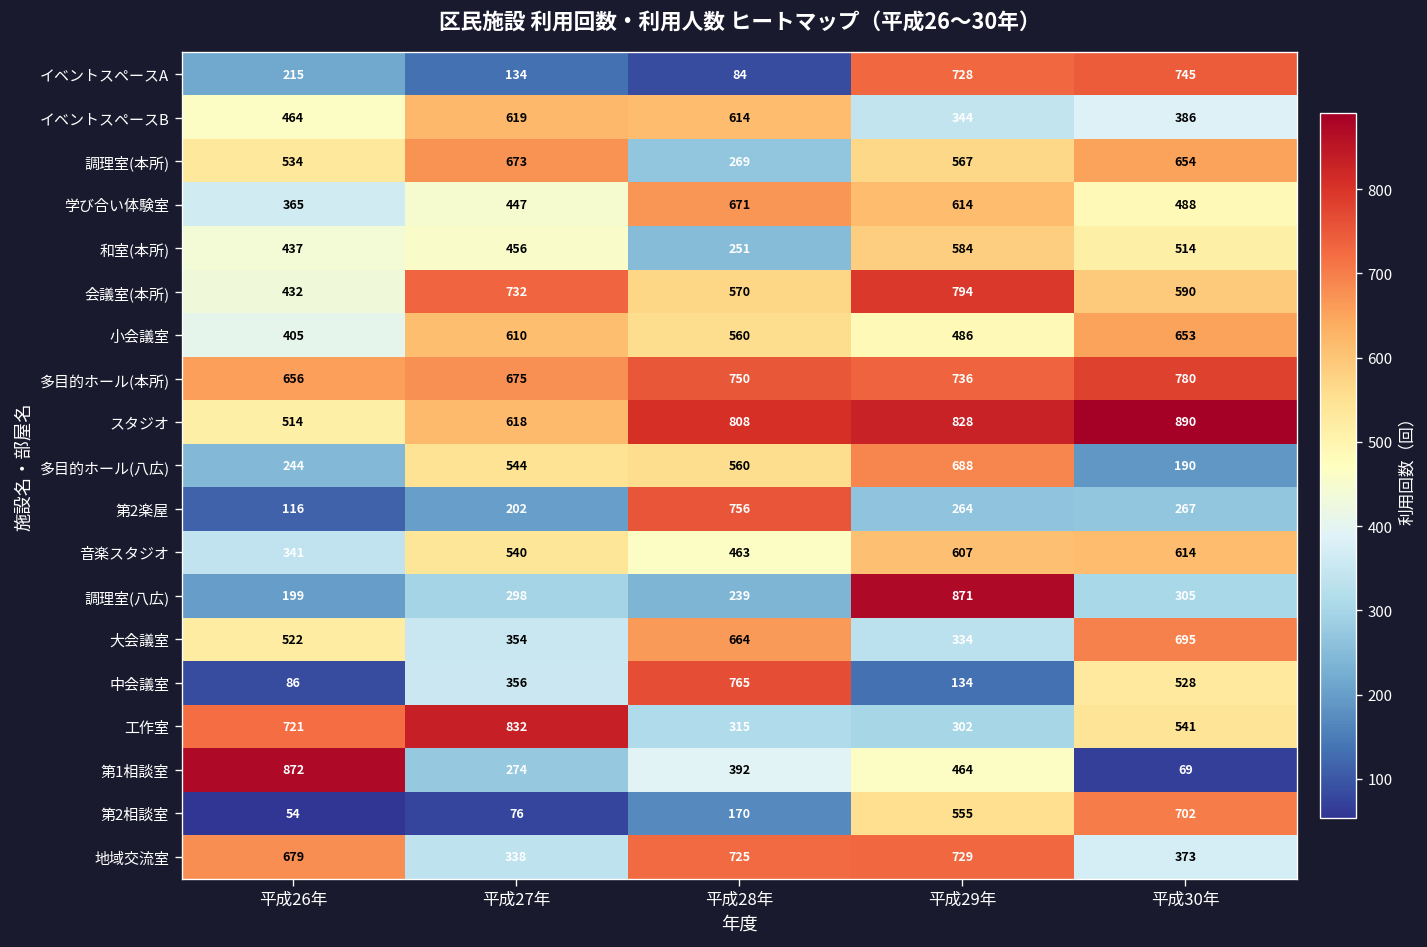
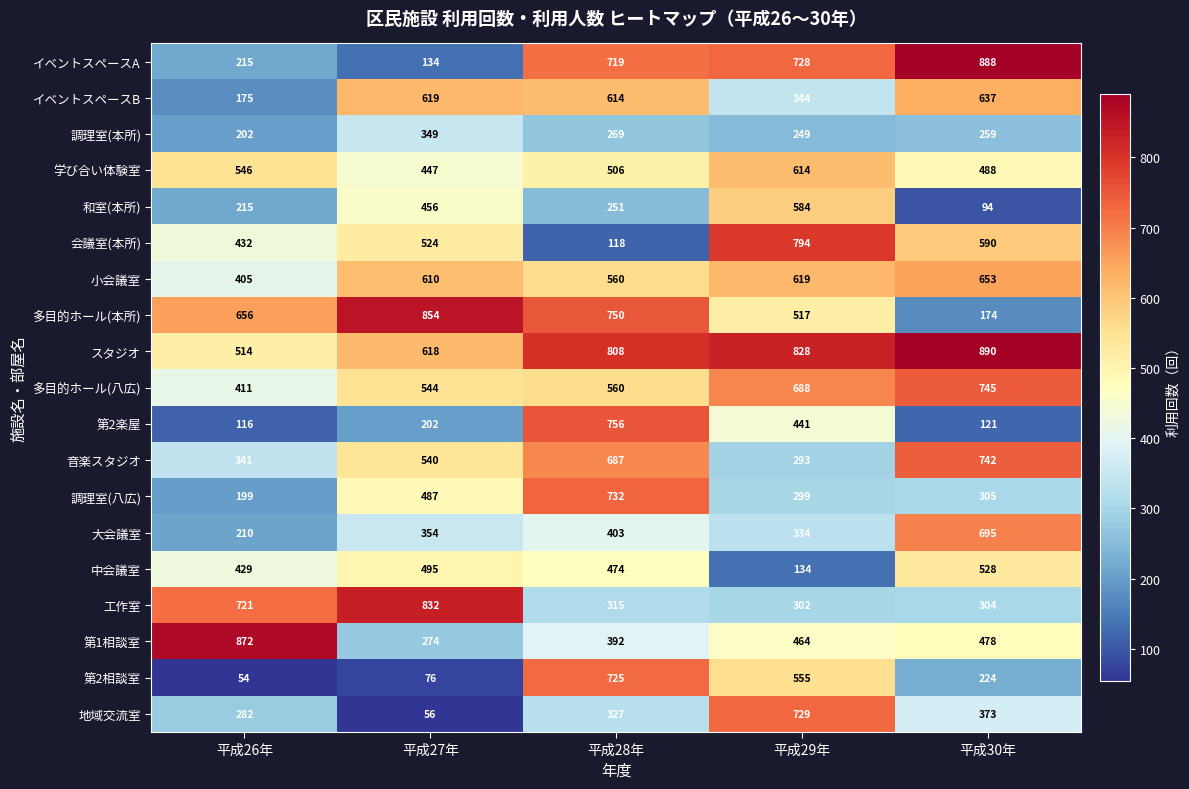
イベントスペースA, 平成28年: 84 -> 719
イベントスペースA, 平成30年: 745 -> 888
イベントスペースB, 平成26年: 464 -> 175
イベントスペースB, 平成30年: 386 -> 637
調理室(本所), 平成26年: 534 -> 202
調理室(本所), 平成27年: 673 -> 349
調理室(本所), 平成29年: 567 -> 249
調理室(本所), 平成30年: 654 -> 259
学び合い体験室, 平成26年: 365 -> 546
学び合い体験室, 平成28年: 671 -> 506
和室(本所), 平成26年: 437 -> 215
和室(本所), 平成30年: 514 -> 94
会議室(本所), 平成27年: 732 -> 524
会議室(本所), 平成28年: 570 -> 118
小会議室, 平成29年: 486 -> 619
多目的ホール(本所), 平成27年: 675 -> 854
多目的ホール(本所), 平成29年: 736 -> 517
多目的ホール(本所), 平成30年: 780 -> 174
多目的ホール(八広), 平成26年: 244 -> 411
多目的ホール(八広), 平成30年: 190 -> 745
第2楽屋, 平成29年: 264 -> 441
第2楽屋, 平成30年: 267 -> 121
音楽スタジオ, 平成28年: 463 -> 687
音楽スタジオ, 平成29年: 607 -> 293
音楽スタジオ, 平成30年: 614 -> 742
調理室(八広), 平成27年: 298 -> 487
調理室(八広), 平成28年: 239 -> 732
調理室(八広), 平成29年: 871 -> 299
大会議室, 平成26年: 522 -> 210
大会議室, 平成28年: 664 -> 403
中会議室, 平成26年: 86 -> 429
中会議室, 平成27年: 356 -> 495
中会議室, 平成28年: 765 -> 474
工作室, 平成30年: 541 -> 304
第1相談室, 平成30年: 69 -> 478
第2相談室, 平成28年: 170 -> 725
第2相談室, 平成30年: 702 -> 224
地域交流室, 平成26年: 679 -> 282
地域交流室, 平成27年: 338 -> 56
地域交流室, 平成28年: 725 -> 327
